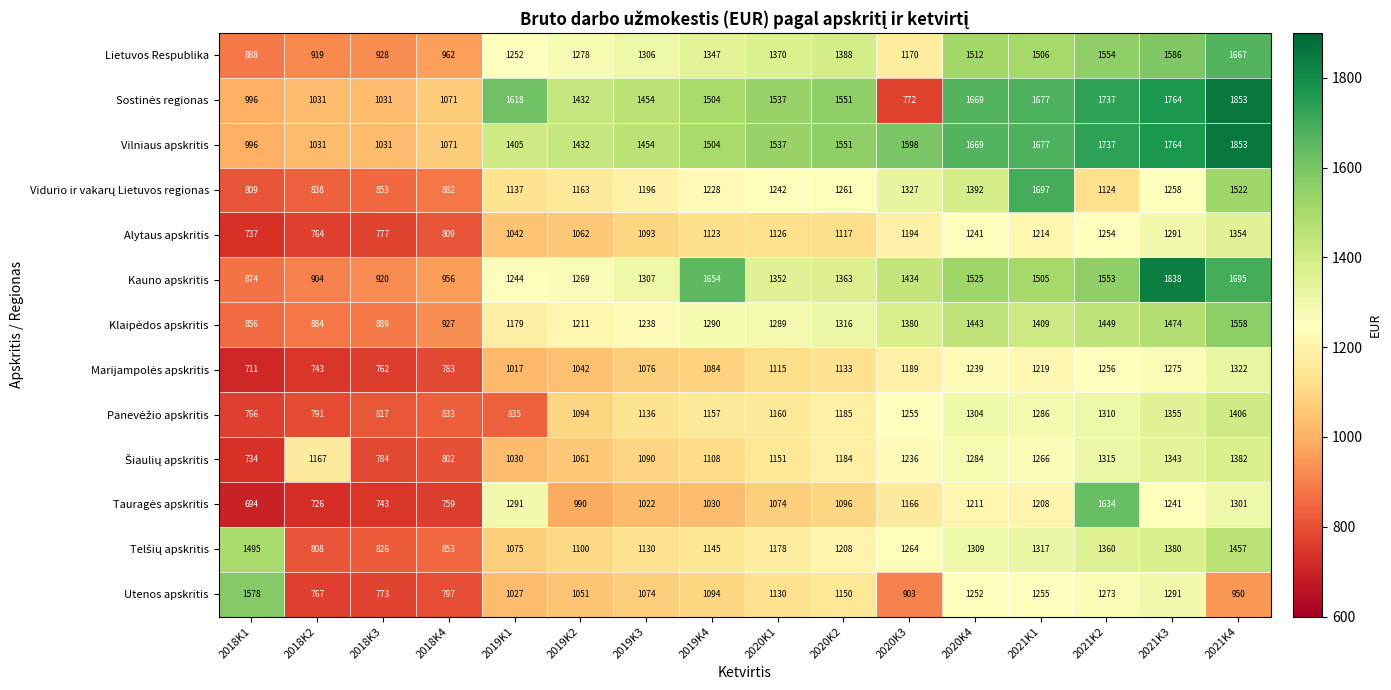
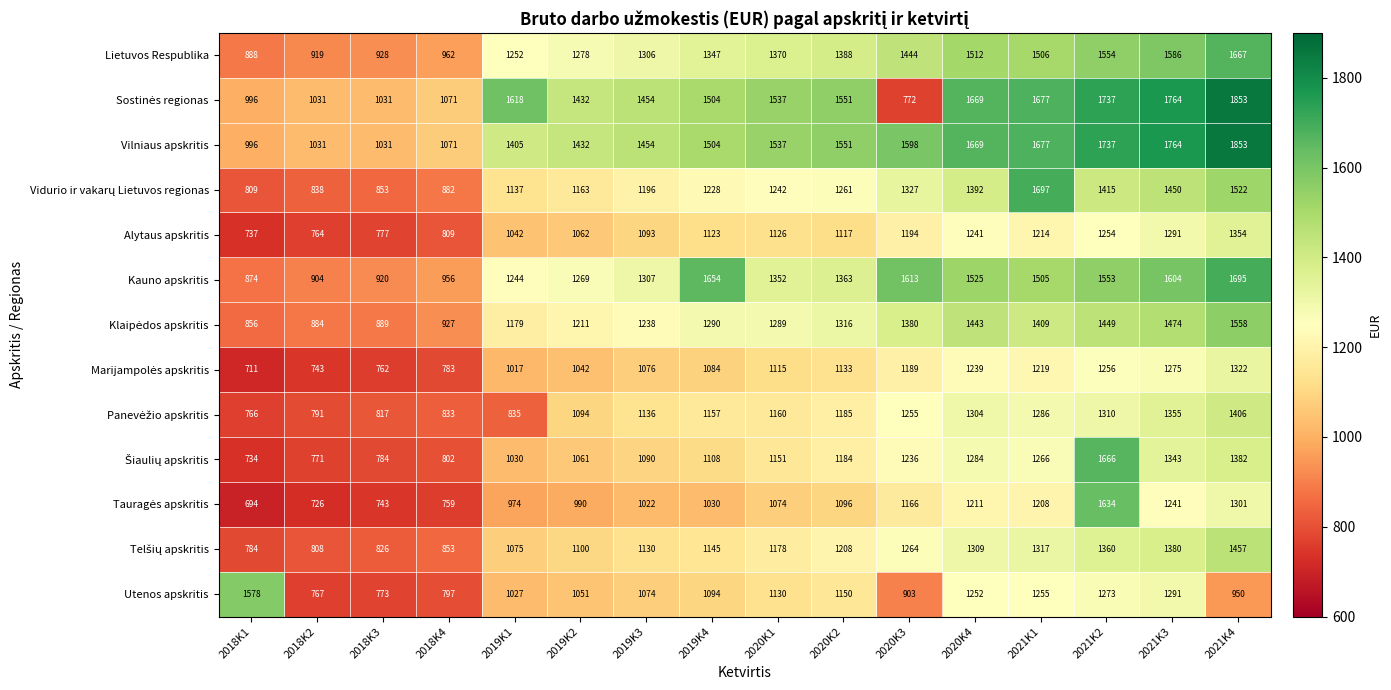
Lietuvos Respublika, 2020K3: 1170 -> 1444
Vidurio ir vakarų Lietuvos regionas, 2021K2: 1124 -> 1415
Vidurio ir vakarų Lietuvos regionas, 2021K3: 1258 -> 1450
Kauno apskritis, 2020K3: 1434 -> 1613
Kauno apskritis, 2021K3: 1838 -> 1604
Šiaulių apskritis, 2018K2: 1167 -> 771
Šiaulių apskritis, 2021K2: 1315 -> 1666
Tauragės apskritis, 2019K1: 1291 -> 974
Telšių apskritis, 2018K1: 1495 -> 784
